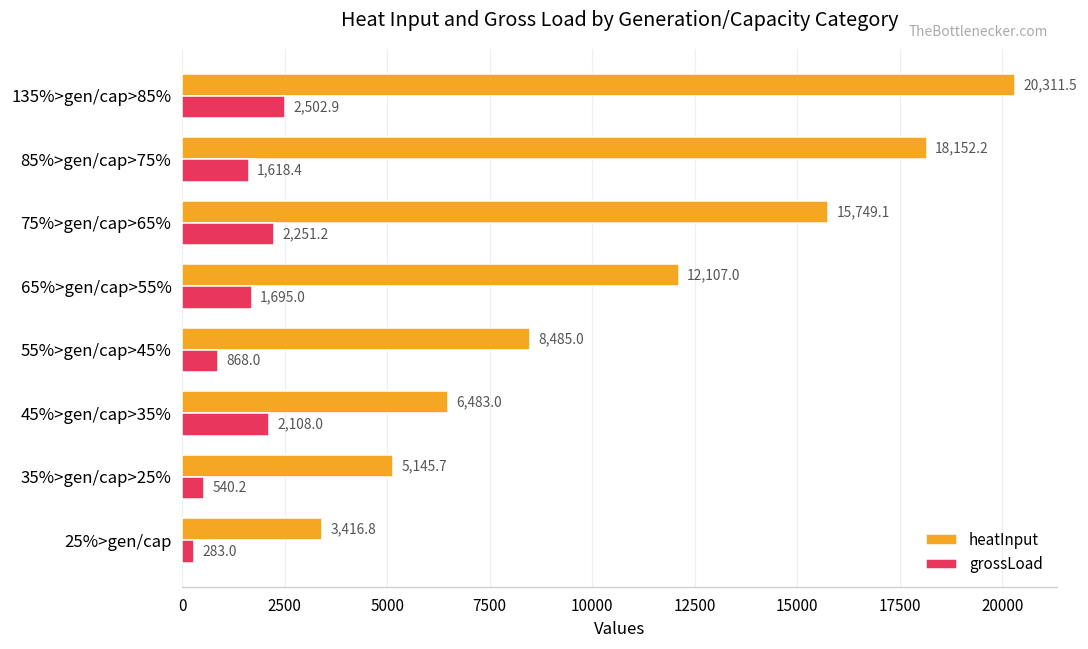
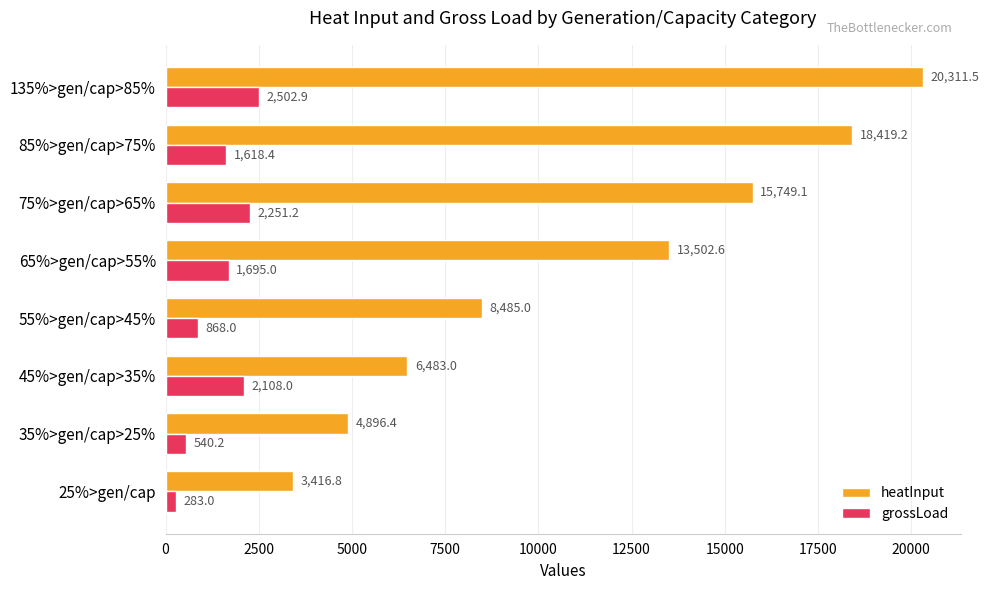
heatInput, 85%>gen/cap>75%: 18,152.2 -> 18,419.2
heatInput, 65%>gen/cap>55%: 12,107.0 -> 13,502.6
heatInput, 35%>gen/cap>25%: 5,145.7 -> 4,896.4
